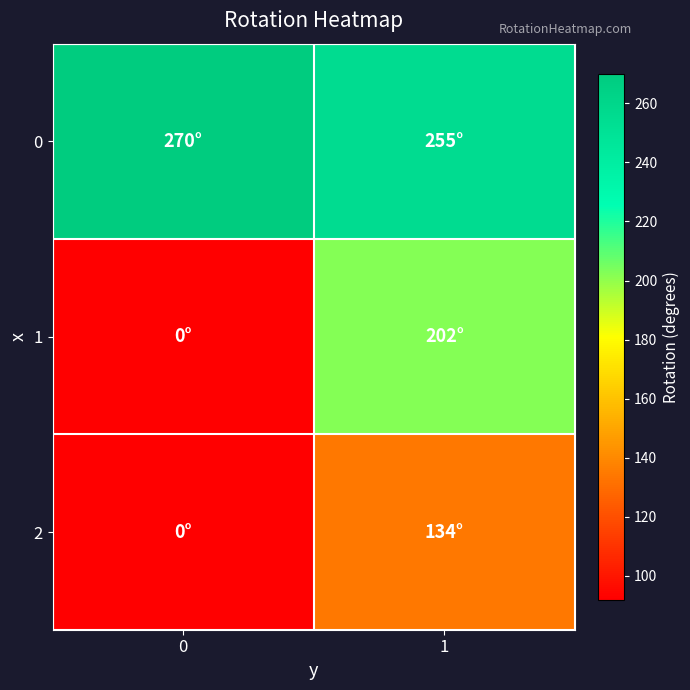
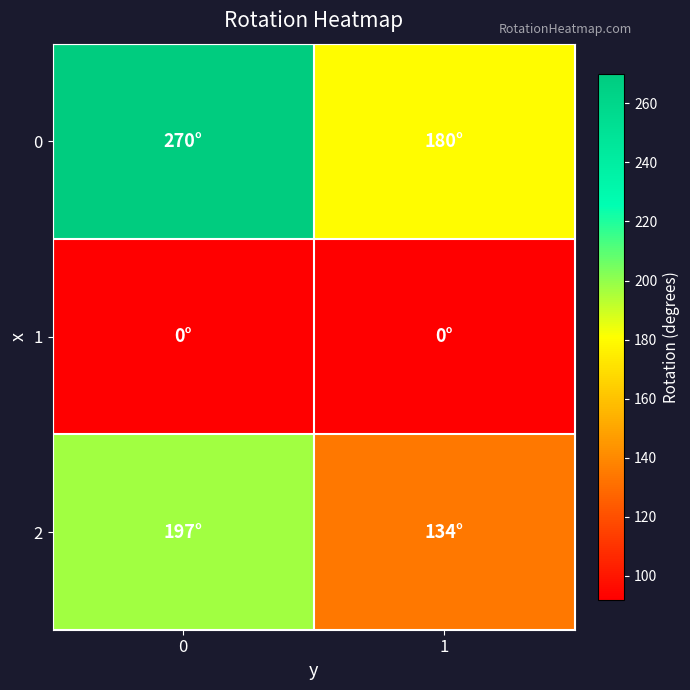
0, 1: 255° -> 180°
1, 1: 202° -> 0°
2, 0: 0° -> 197°
